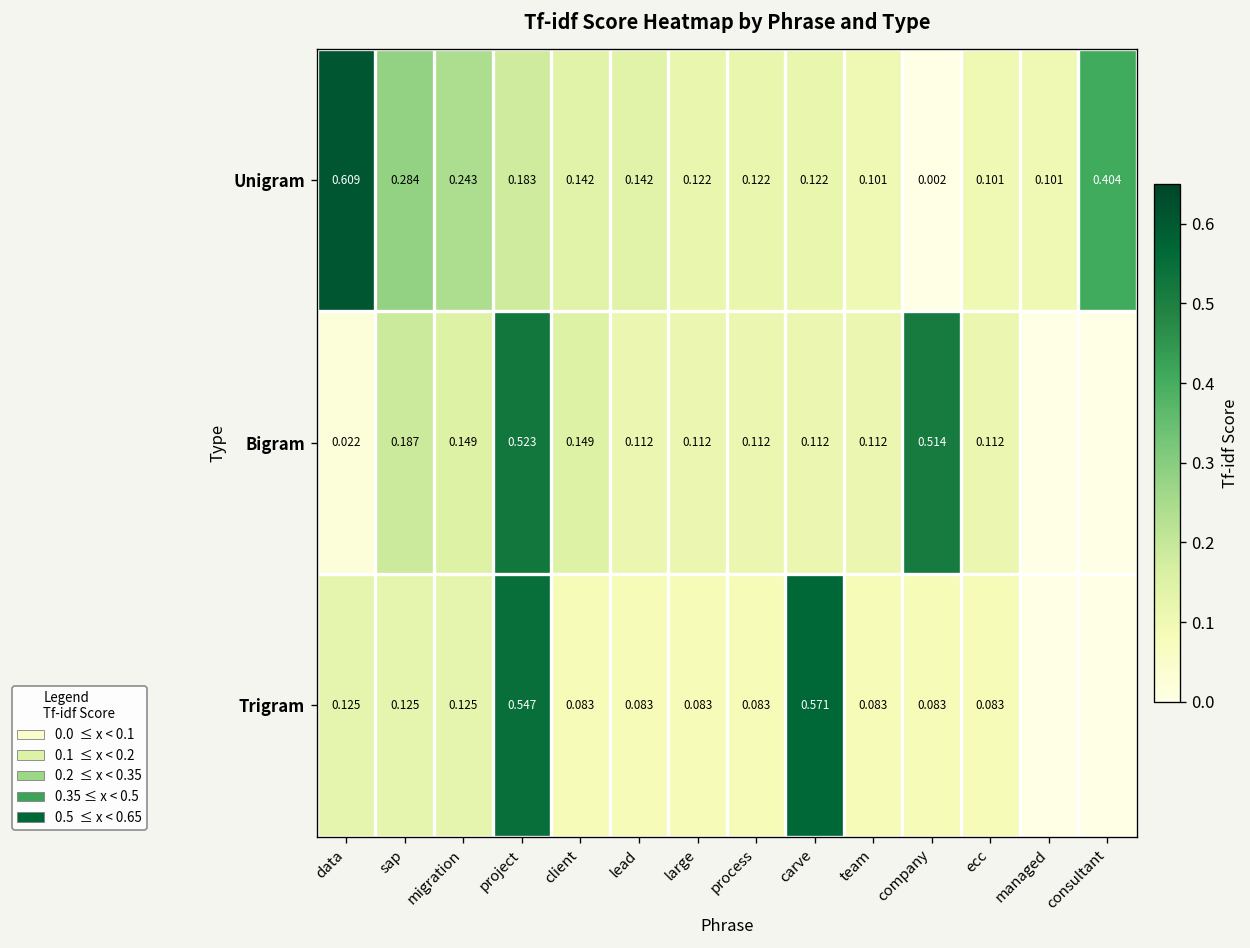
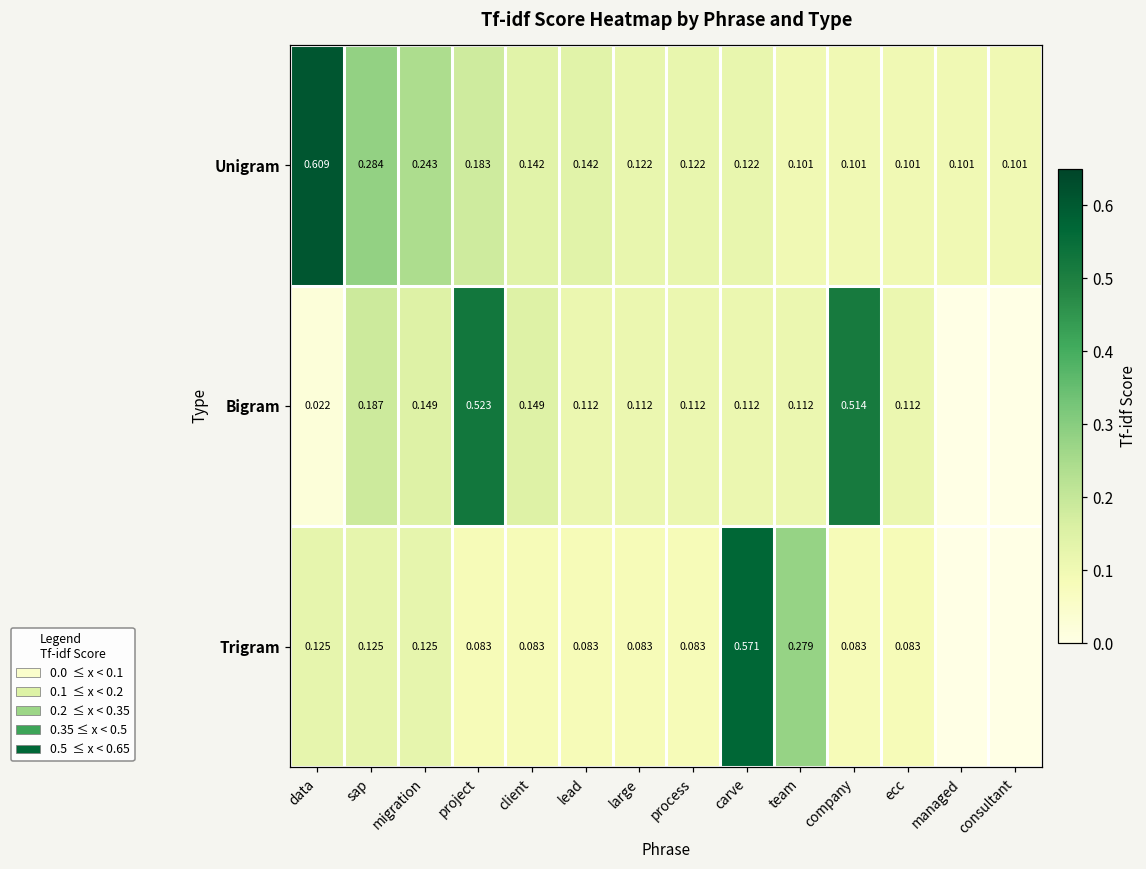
Unigram, company: 0.002 -> 0.101
Unigram, consultant: 0.404 -> 0.101
Trigram, project: 0.547 -> 0.083
Trigram, team: 0.083 -> 0.279
